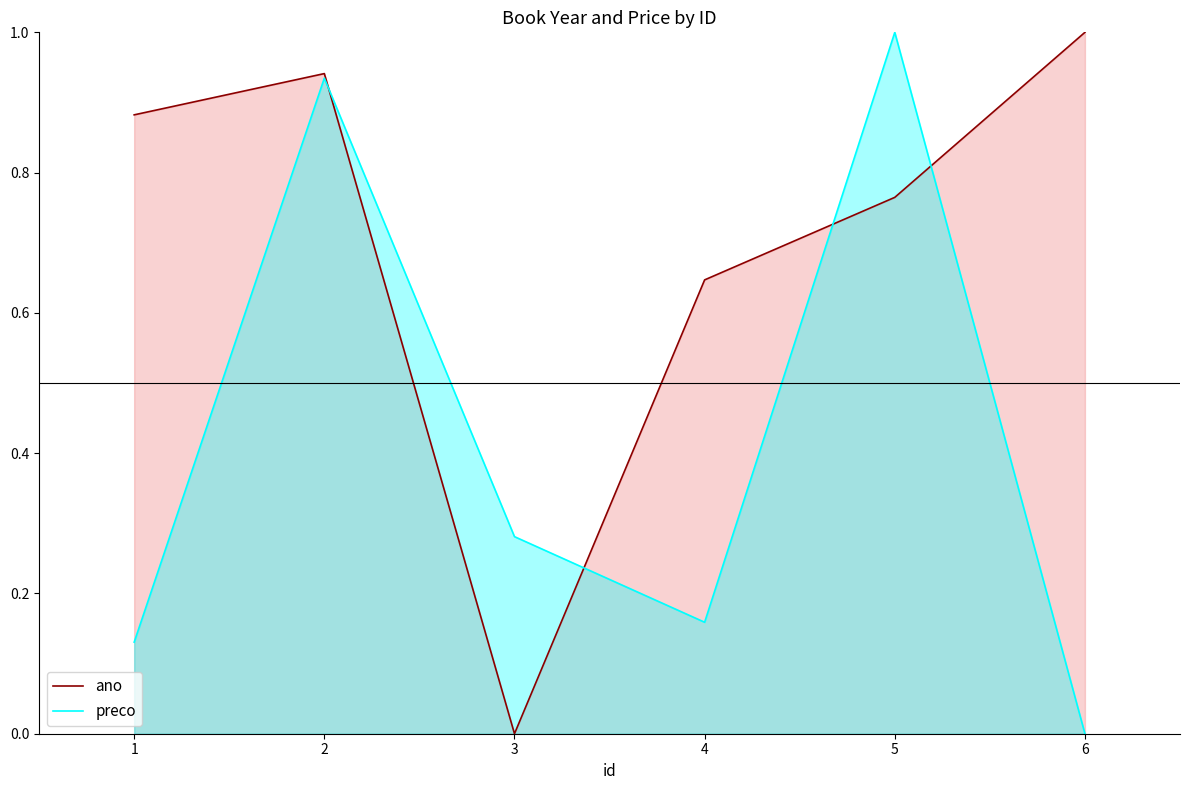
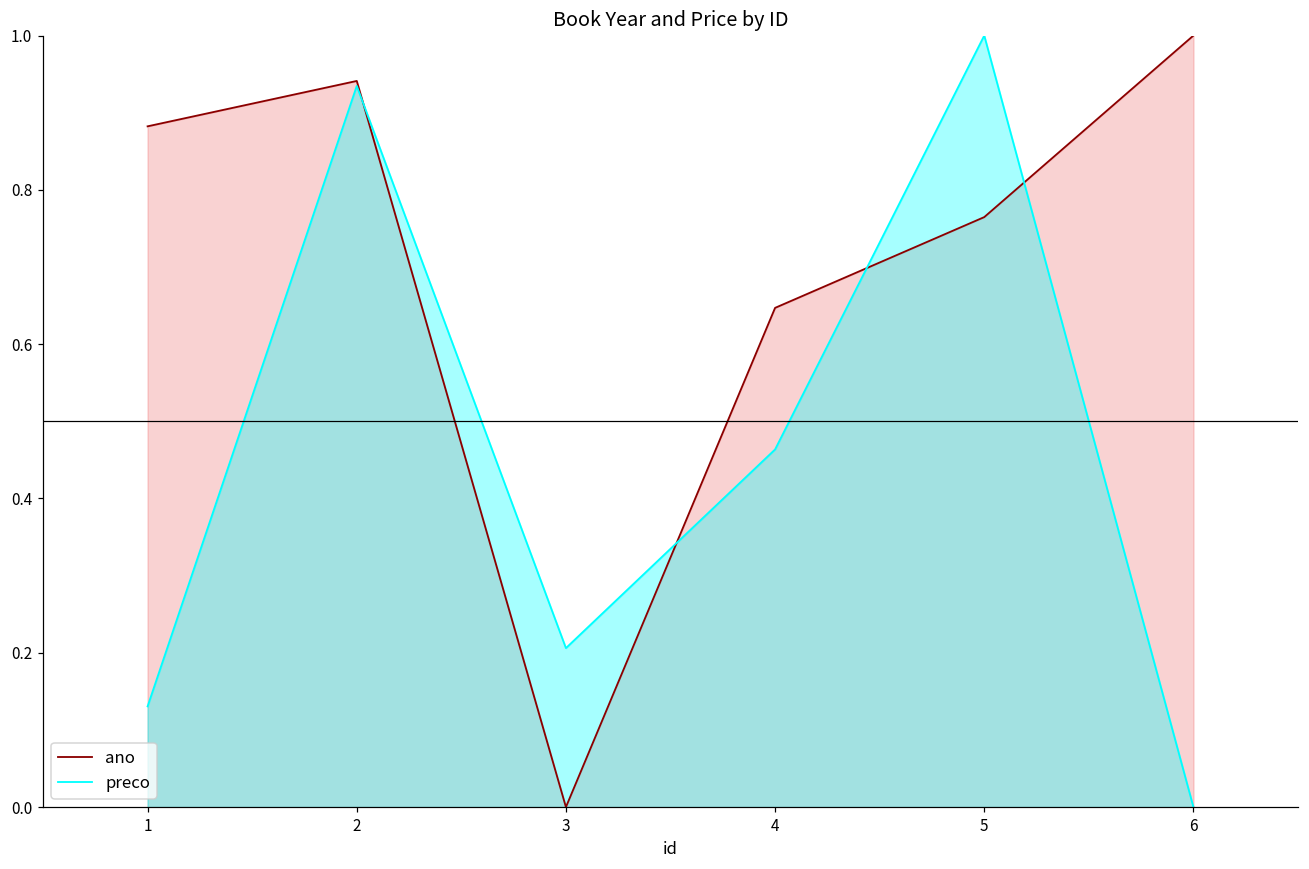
preco, 3: 0.28 -> 0.21
preco, 4: 0.16 -> 0.46
